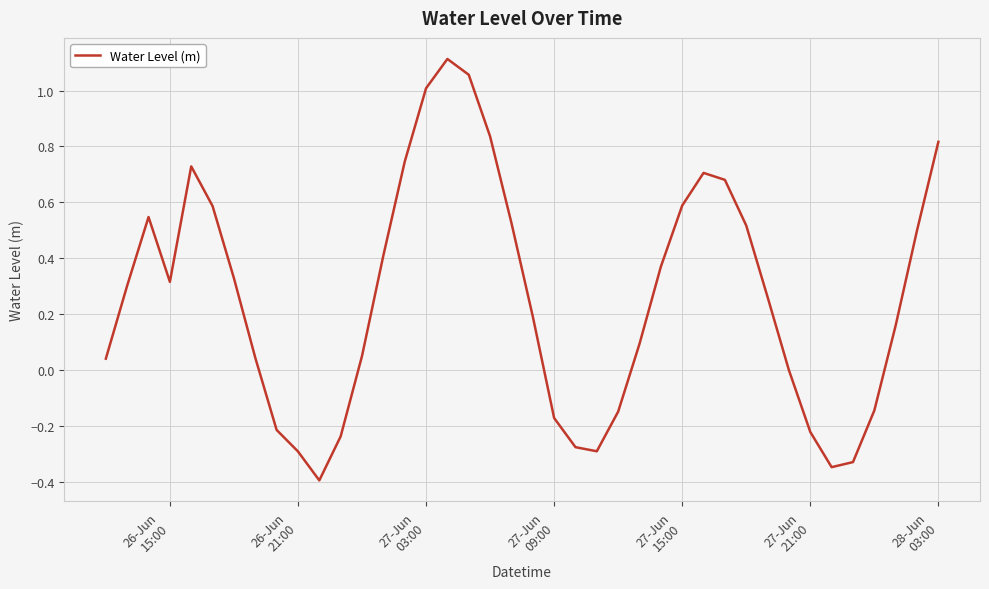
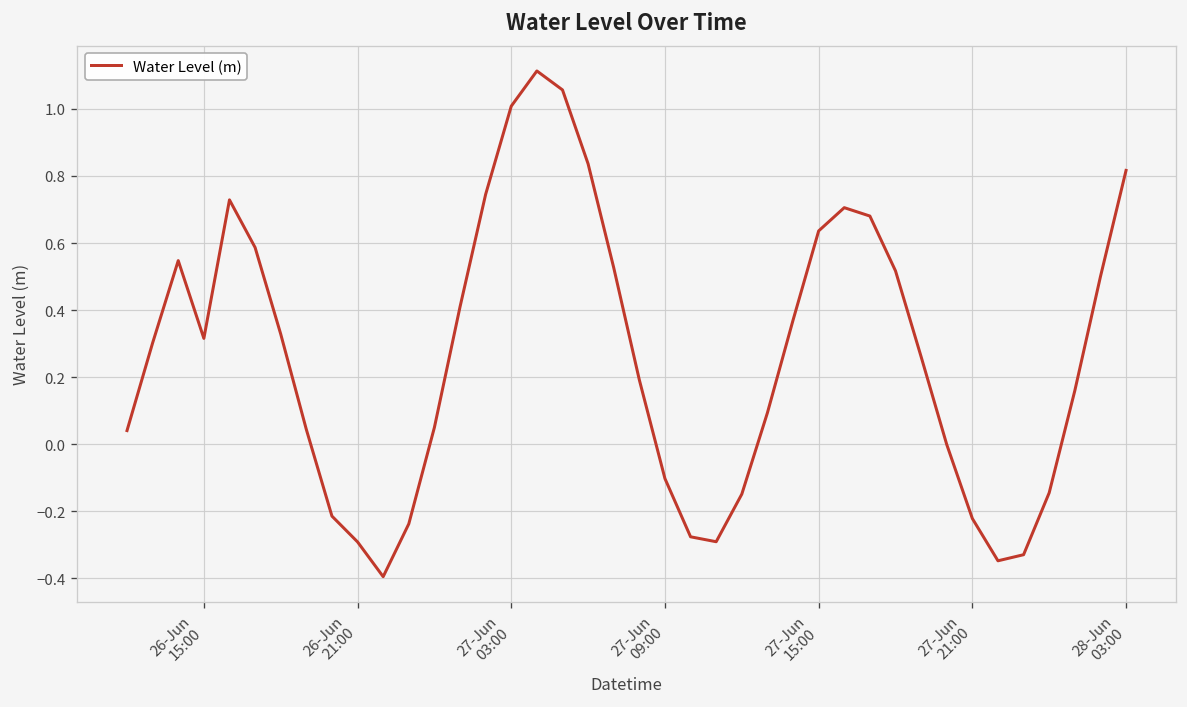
27-Jun 09:00: -0.17 -> -0.10
27-Jun 15:00: 0.59 -> 0.64
